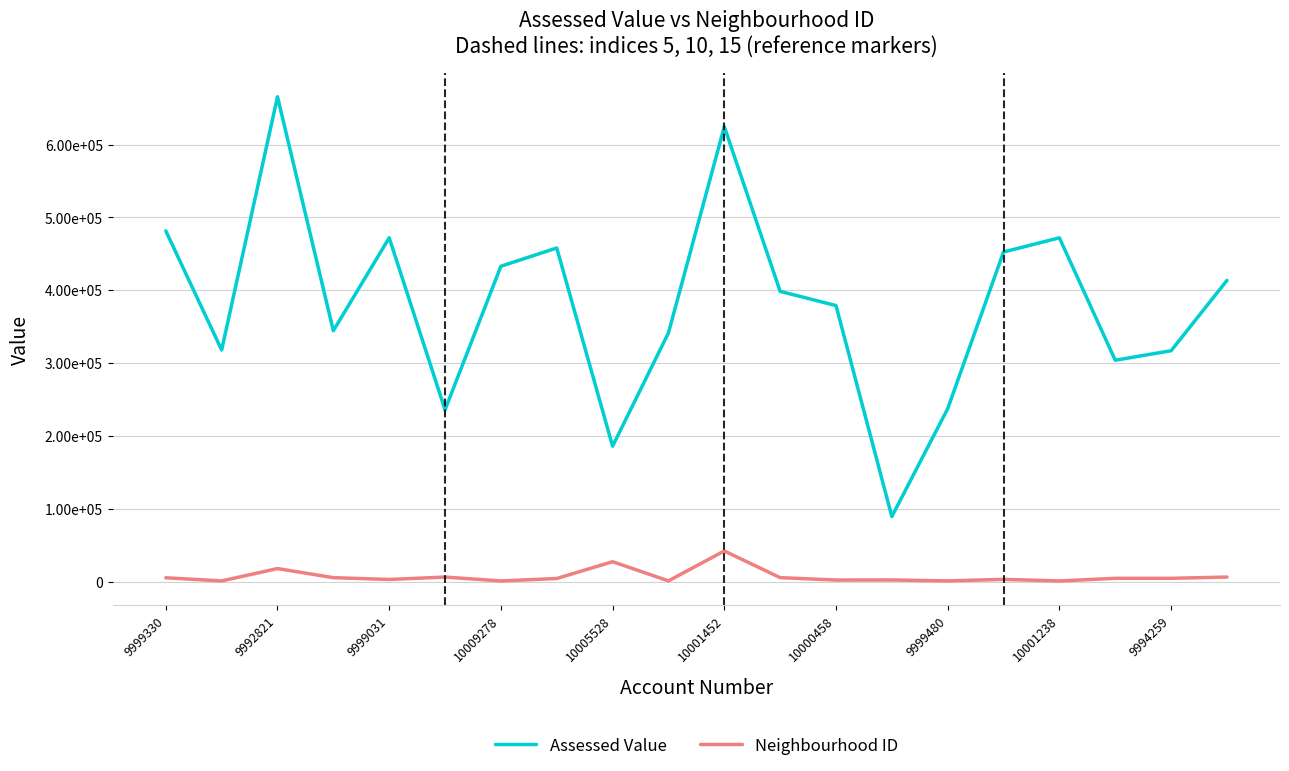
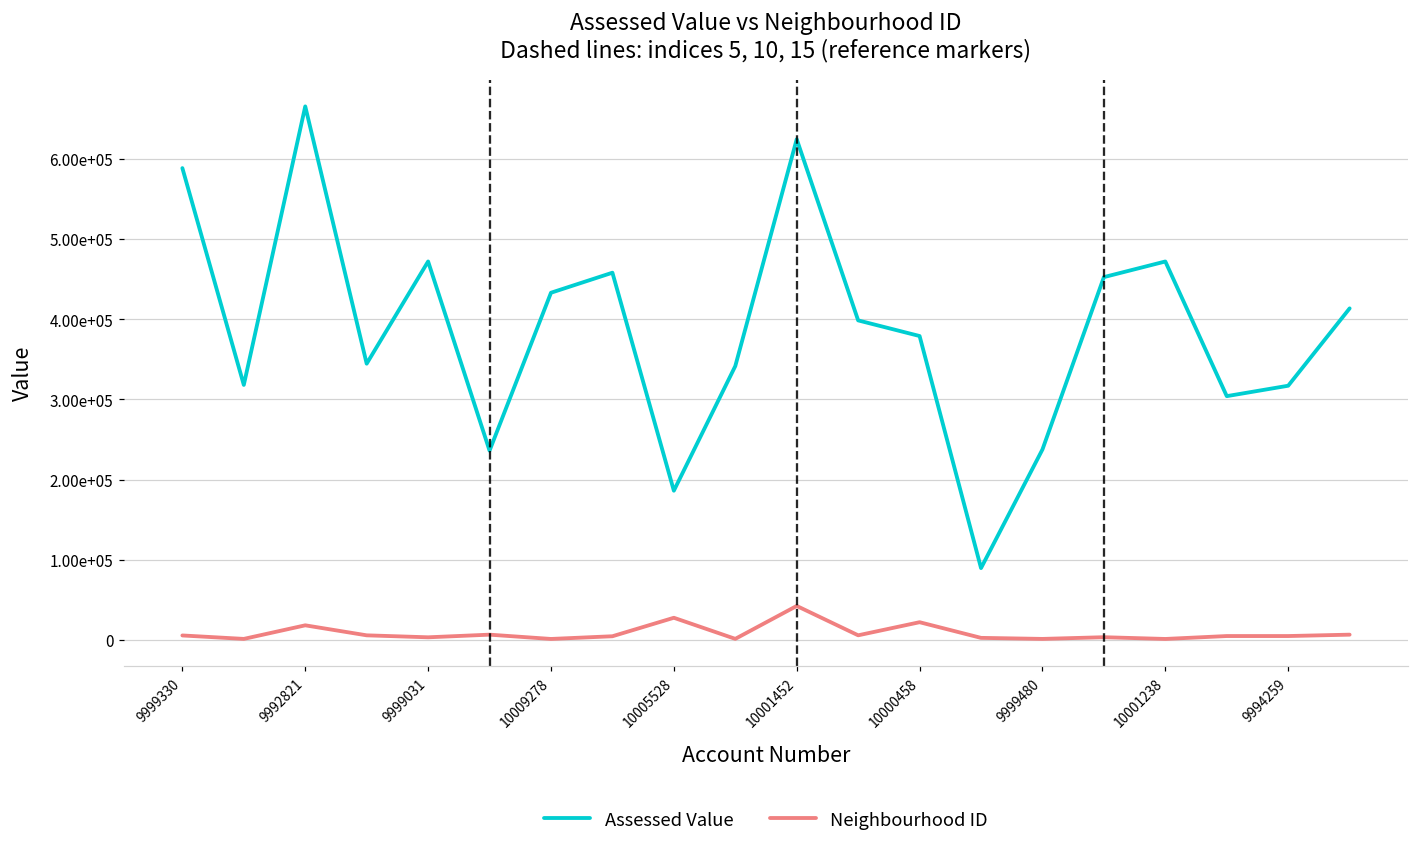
Assessed Value, 9999330: 480000 -> 590000
Neighbourhood ID, 10000458: 0 -> 20000
